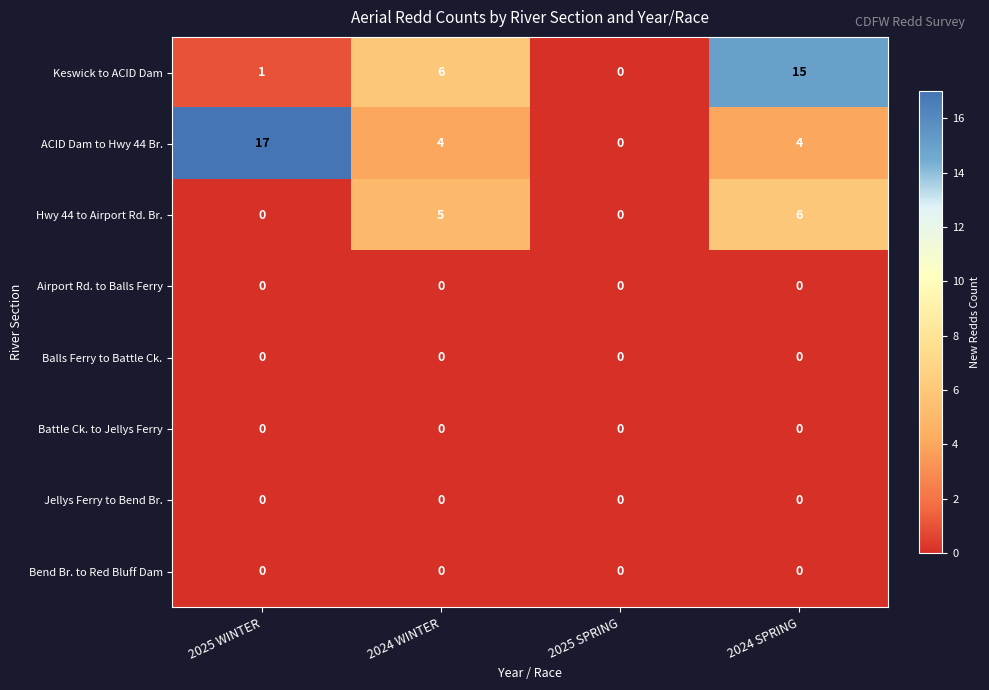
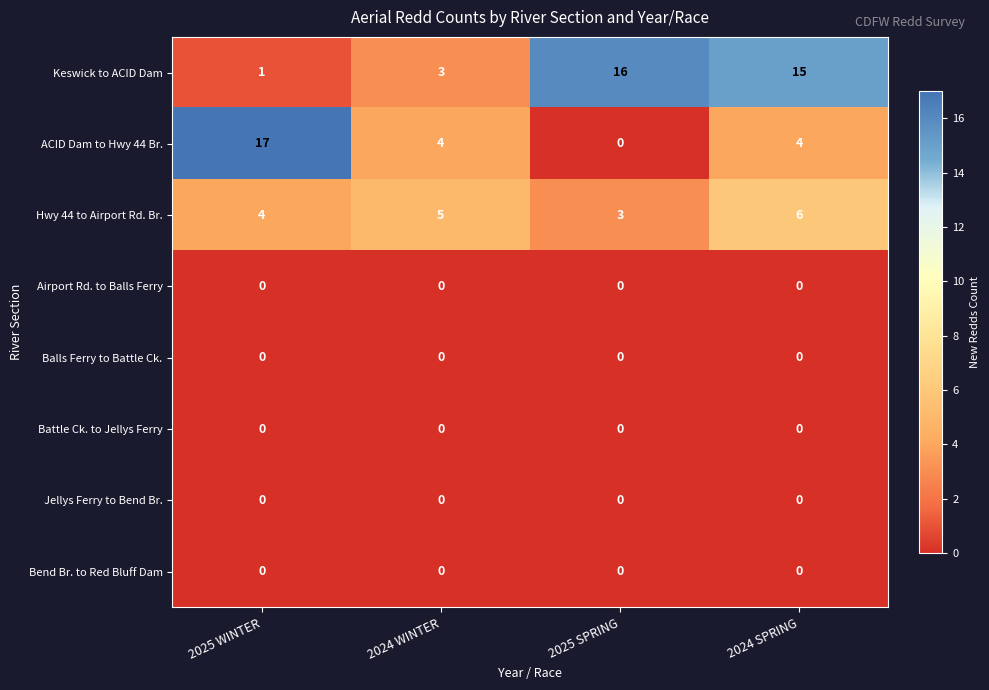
Keswick to ACID Dam, 2024 WINTER: 6 -> 3
Keswick to ACID Dam, 2025 SPRING: 0 -> 16
Hwy 44 to Airport Rd. Br., 2025 WINTER: 0 -> 4
Hwy 44 to Airport Rd. Br., 2025 SPRING: 0 -> 3
